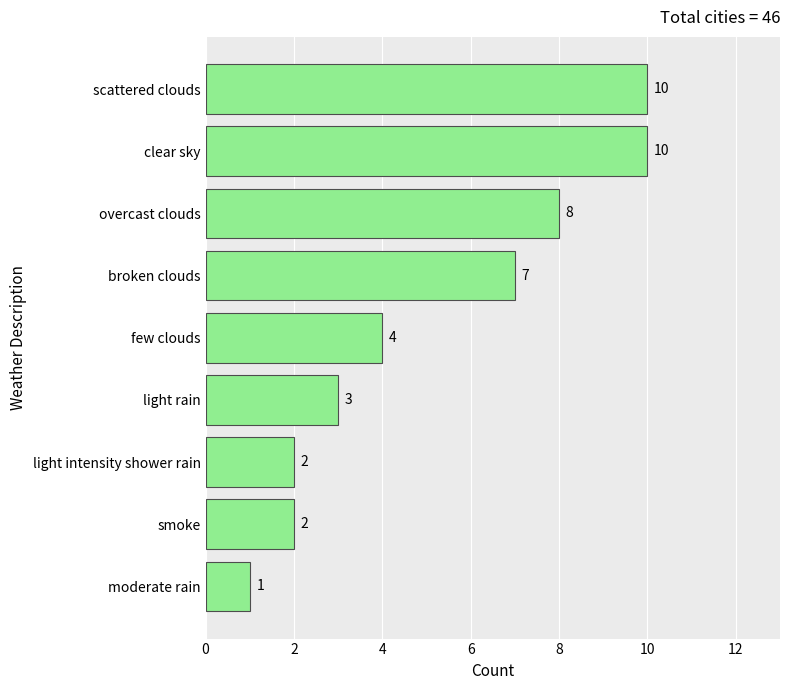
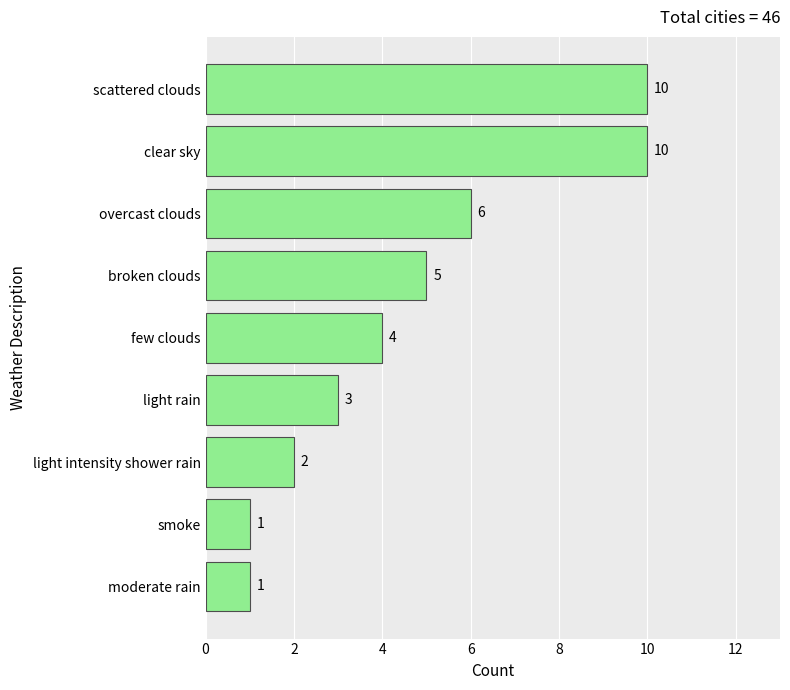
overcast clouds: 8 -> 6
broken clouds: 7 -> 5
smoke: 2 -> 1
